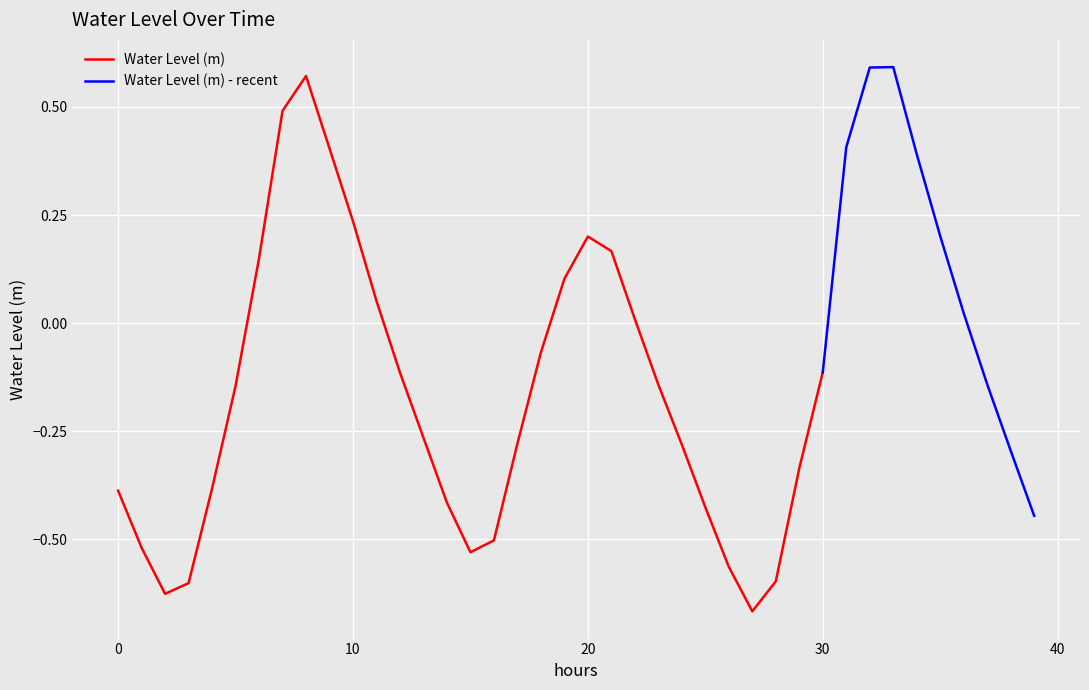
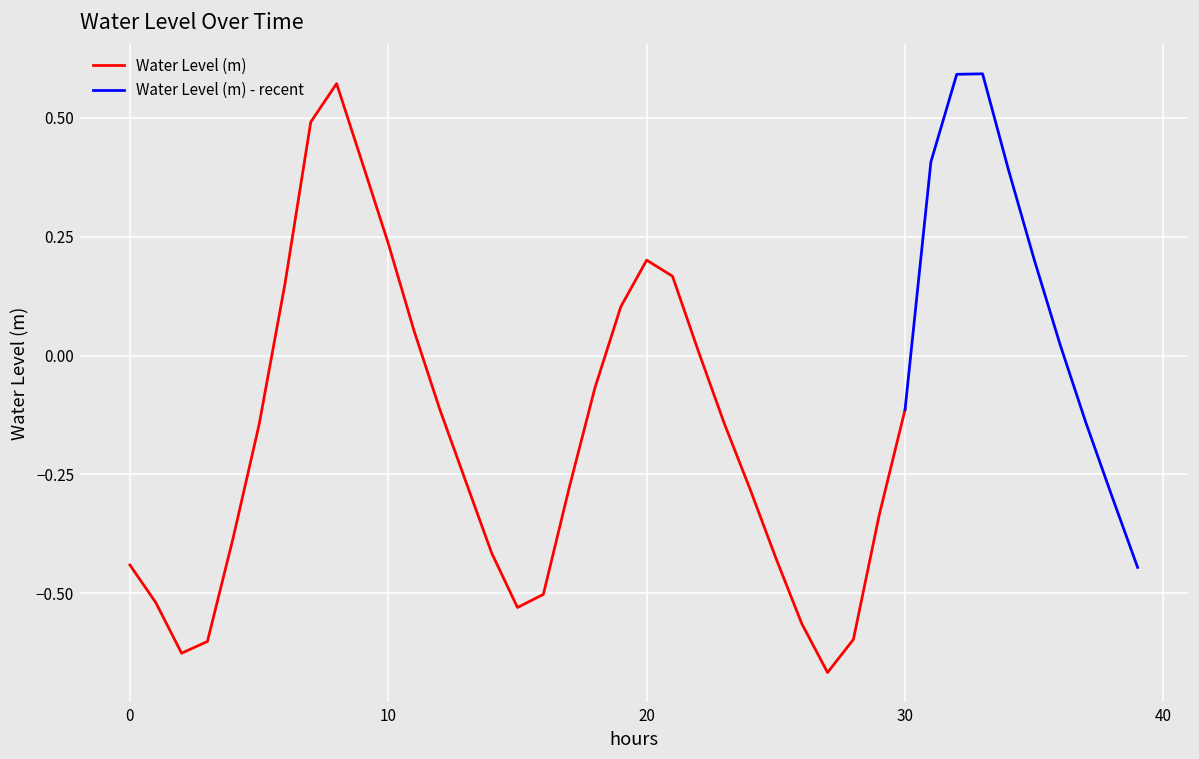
Water Level (m), 0: -0.39 -> -0.44
